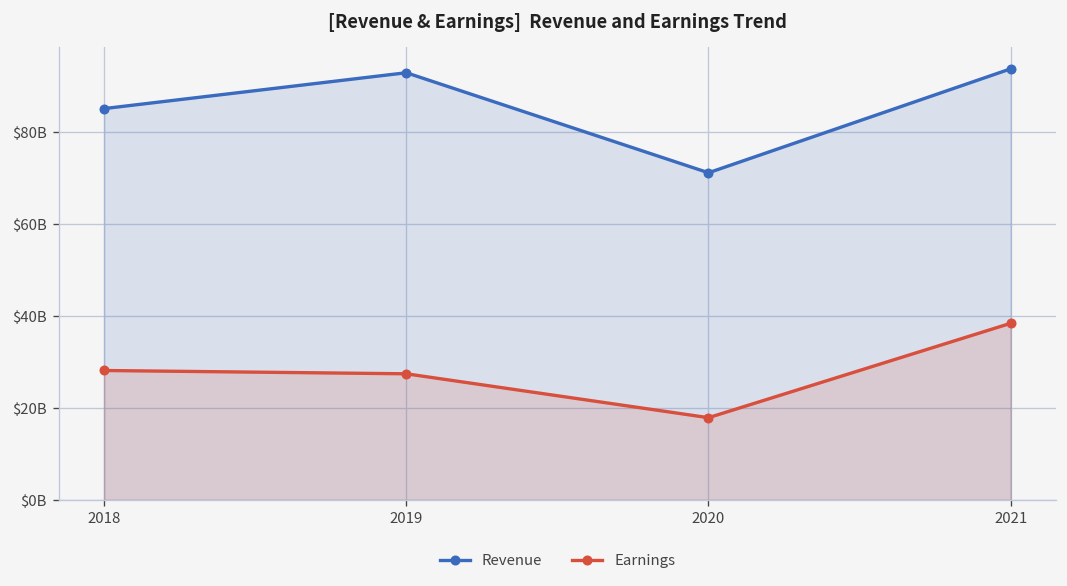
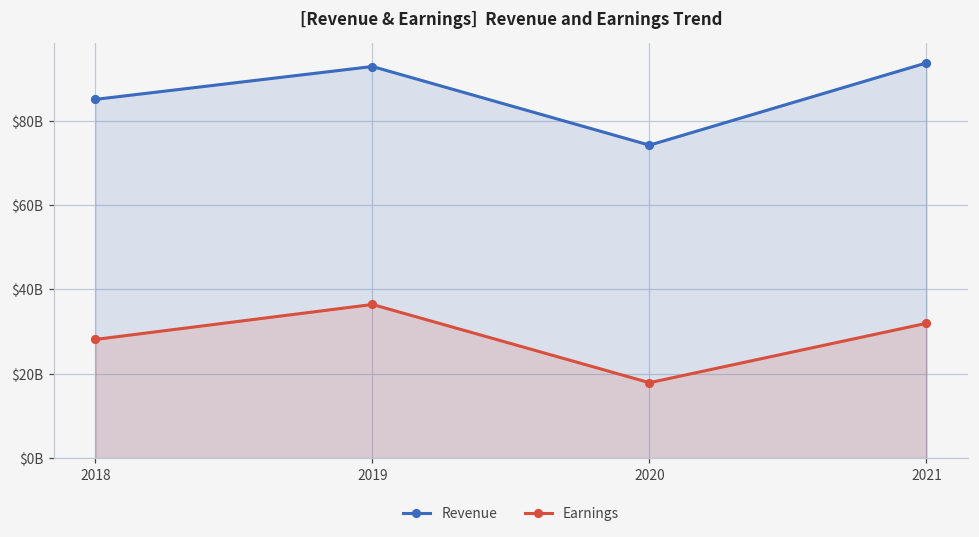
Earnings, 2019: $27000000000 -> $36000000000
Revenue, 2020: $71000000000 -> $74000000000
Earnings, 2021: $38000000000 -> $32000000000
